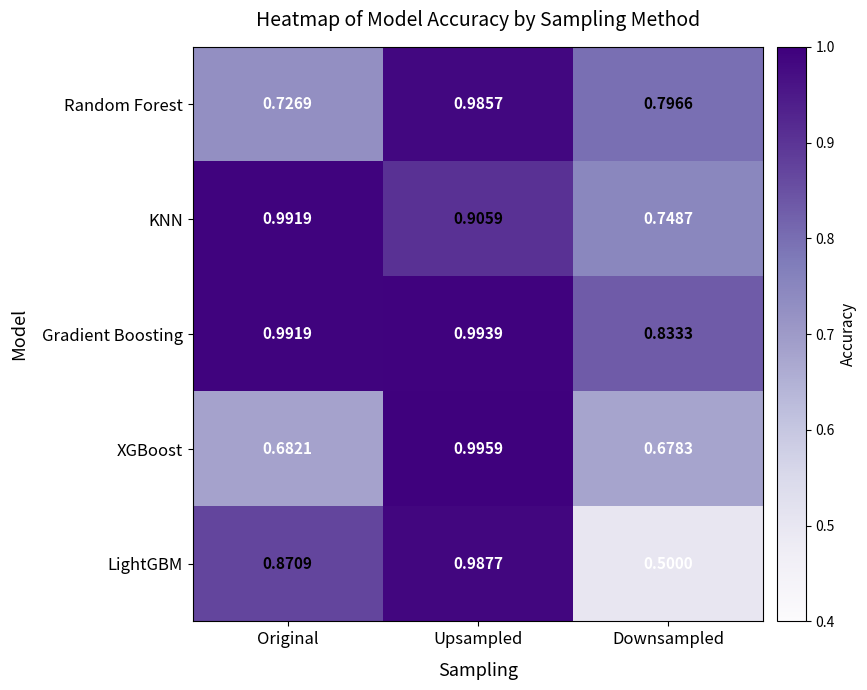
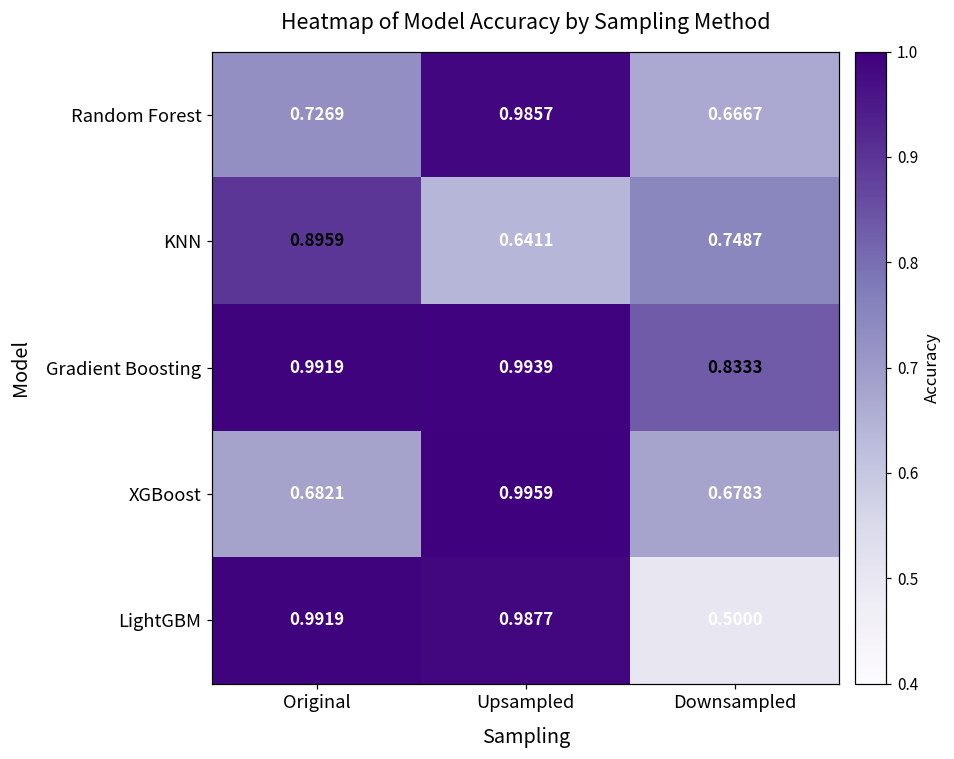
Random Forest, Downsampled: 0.7966 -> 0.6667
KNN, Original: 0.9919 -> 0.8959
KNN, Upsampled: 0.9059 -> 0.6411
LightGBM, Original: 0.8709 -> 0.9919
